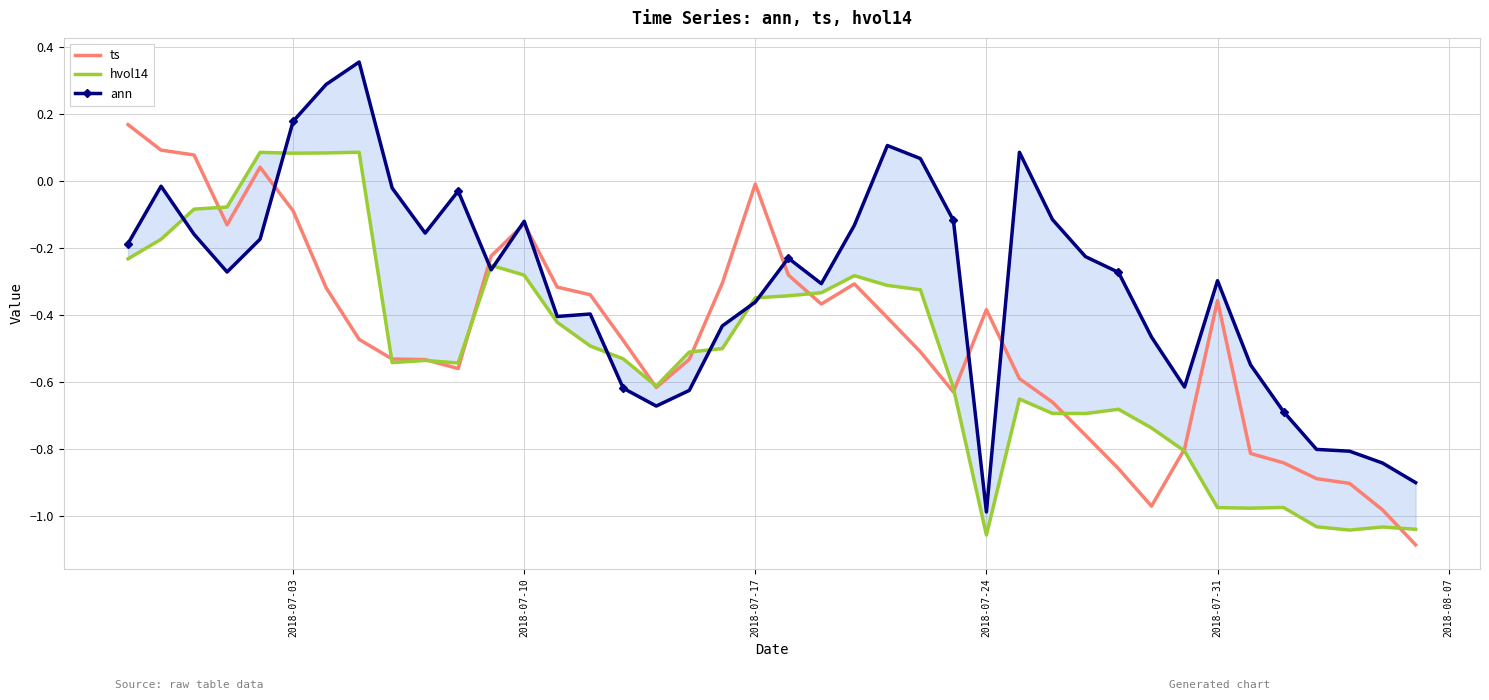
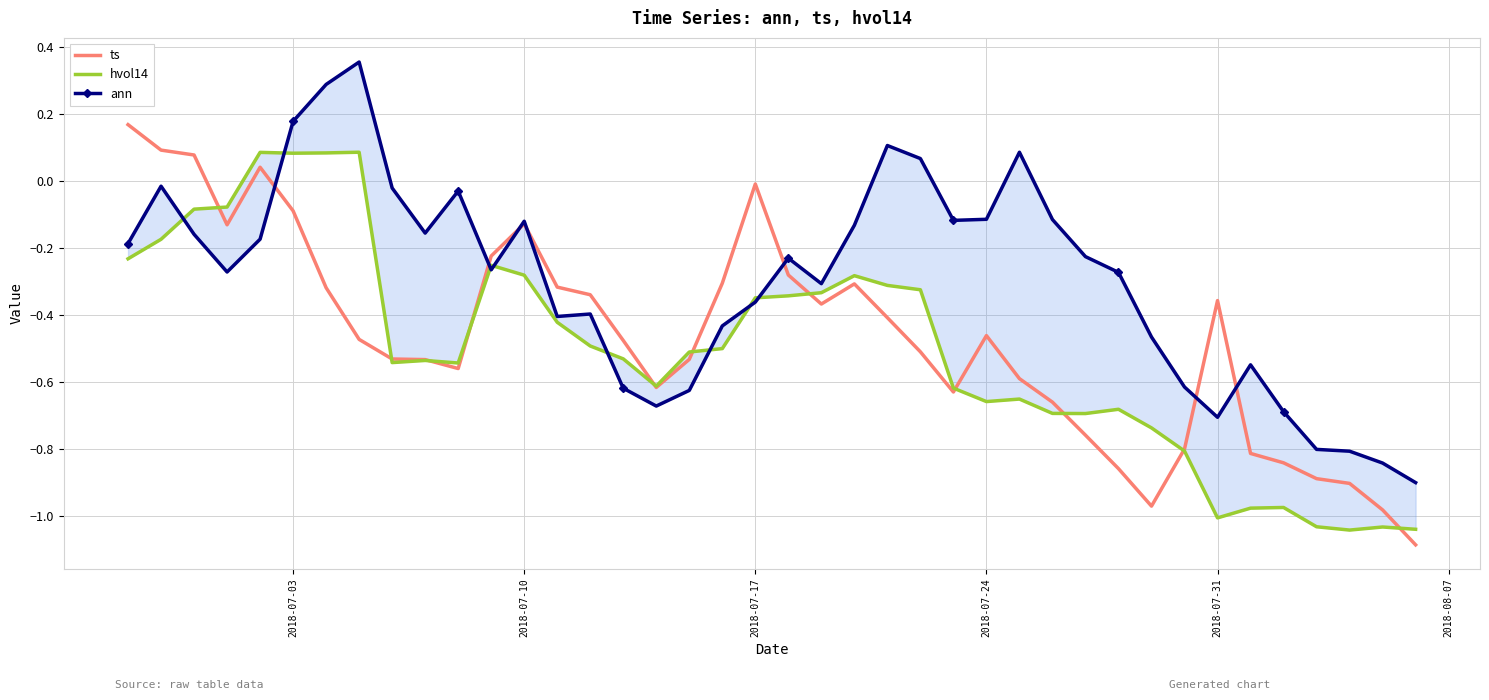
ts, 2018-07-24: -0.38 -> -0.46
hvol14, 2018-07-24: -1.06 -> -0.66
ann, 2018-07-24: -0.99 -> -0.11
hvol14, 2018-07-31: -0.97 -> -1.00
ann, 2018-07-31: -0.30 -> -0.70
